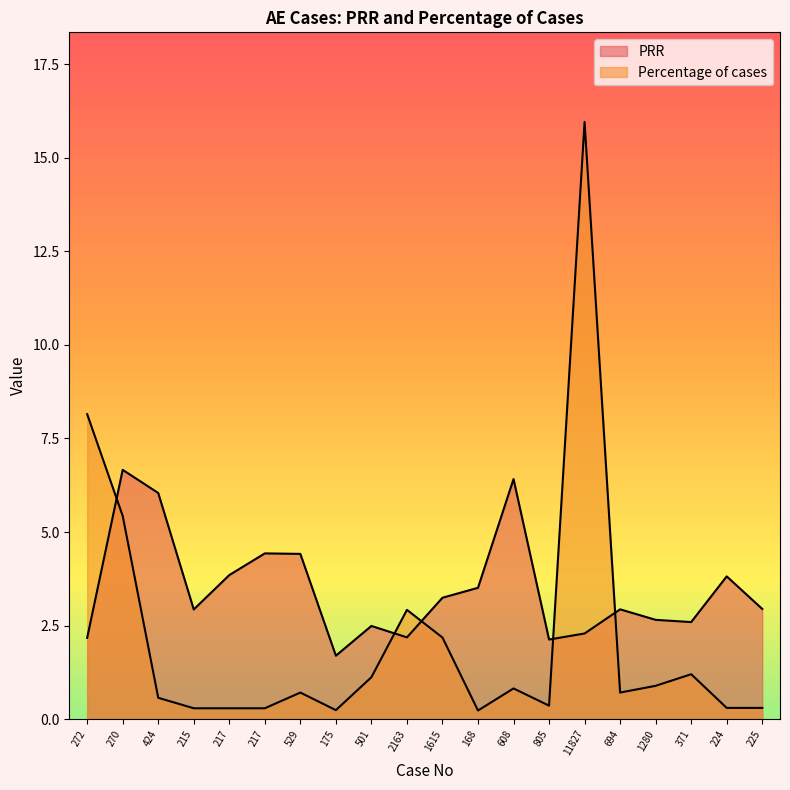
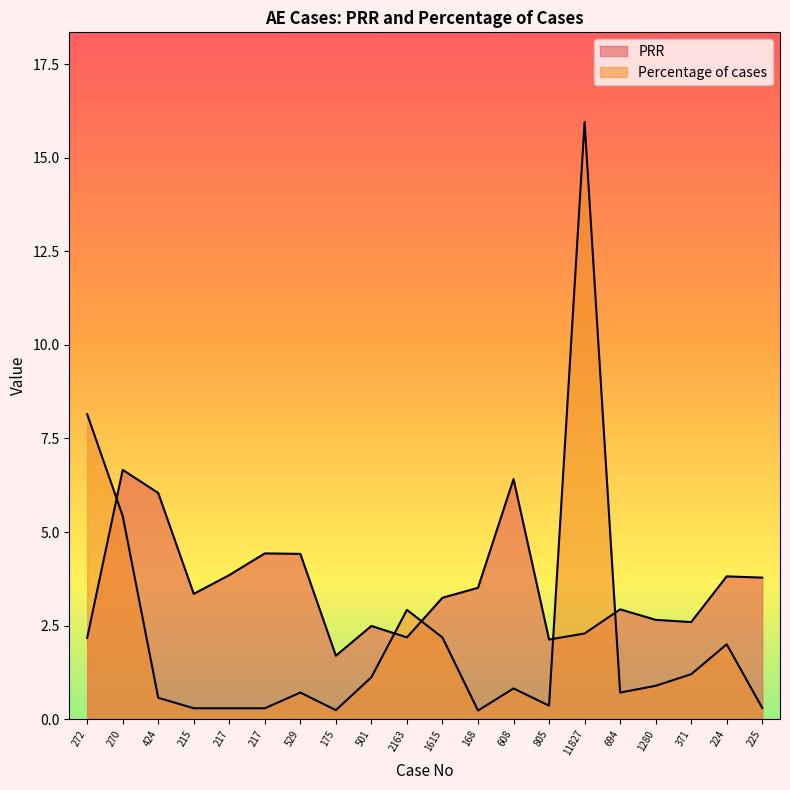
PRR, 215: 2.9 -> 3.3
Percentage of cases, 224: 0.3 -> 2.0
PRR, 225: 2.9 -> 3.8
